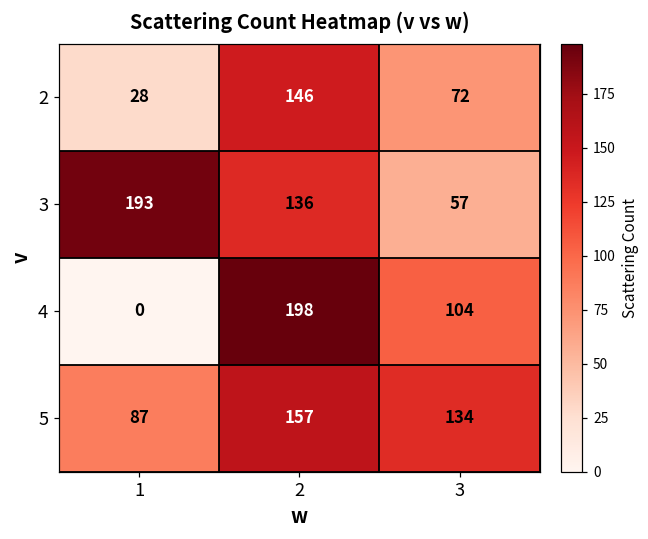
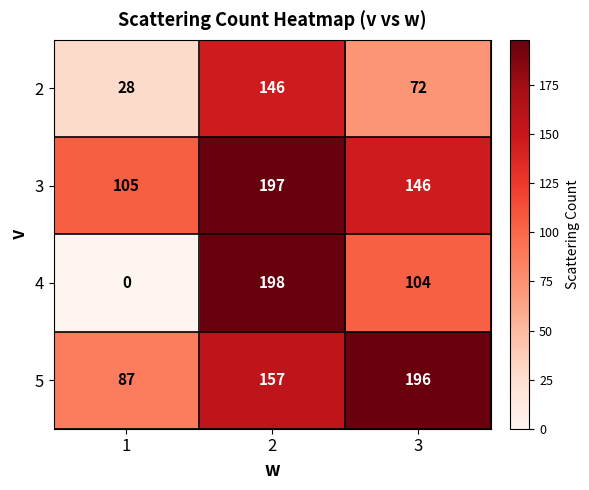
3, 1: 193 -> 105
3, 2: 136 -> 197
3, 3: 57 -> 146
5, 3: 134 -> 196
